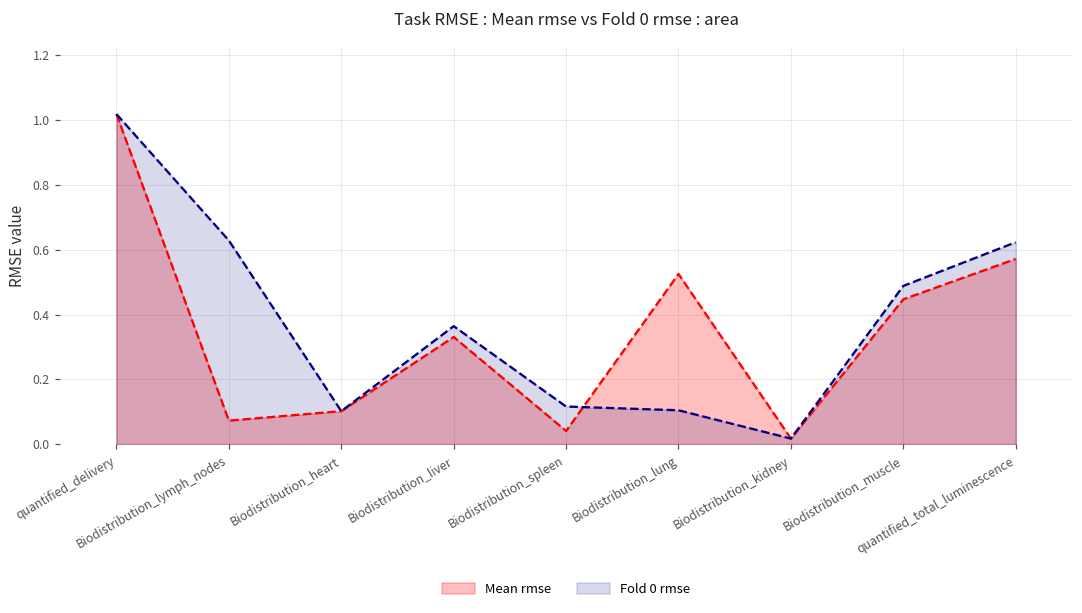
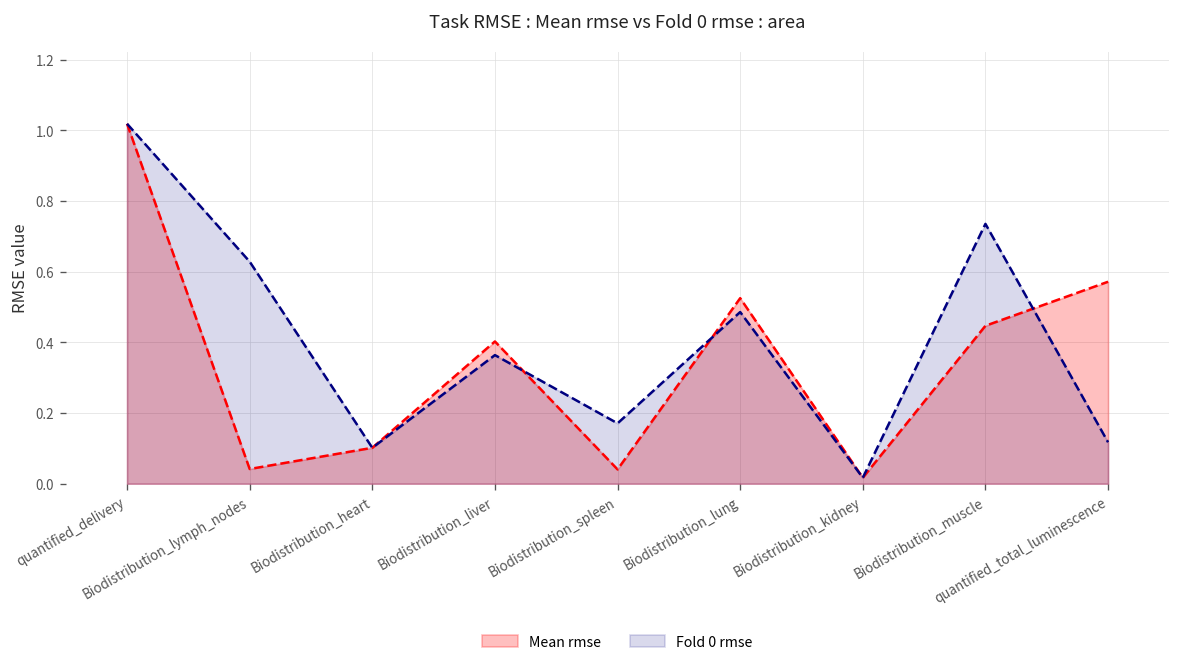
Mean rmse, Biodistribution_lymph_nodes: 0.07 -> 0.04
Mean rmse, Biodistribution_liver: 0.33 -> 0.40
Fold 0 rmse, Biodistribution_spleen: 0.12 -> 0.17
Fold 0 rmse, Biodistribution_lung: 0.10 -> 0.49
Fold 0 rmse, Biodistribution_muscle: 0.49 -> 0.74
Fold 0 rmse, quantified_total_luminescence: 0.62 -> 0.12
